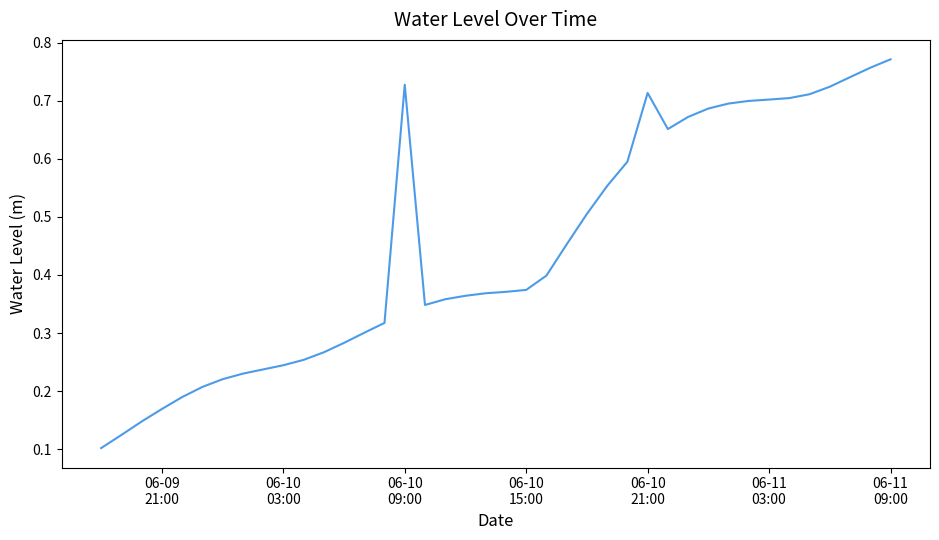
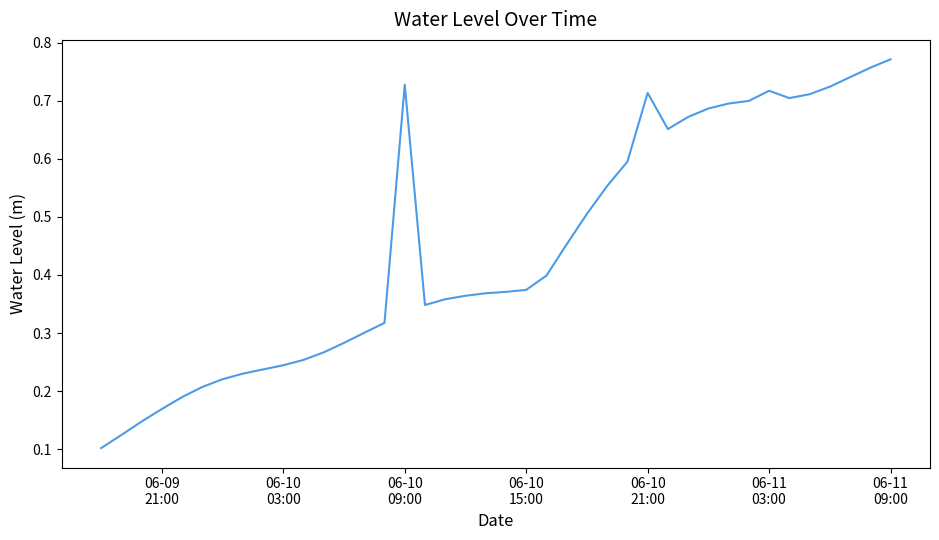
06-11 03:00: 0.70 -> 0.72
